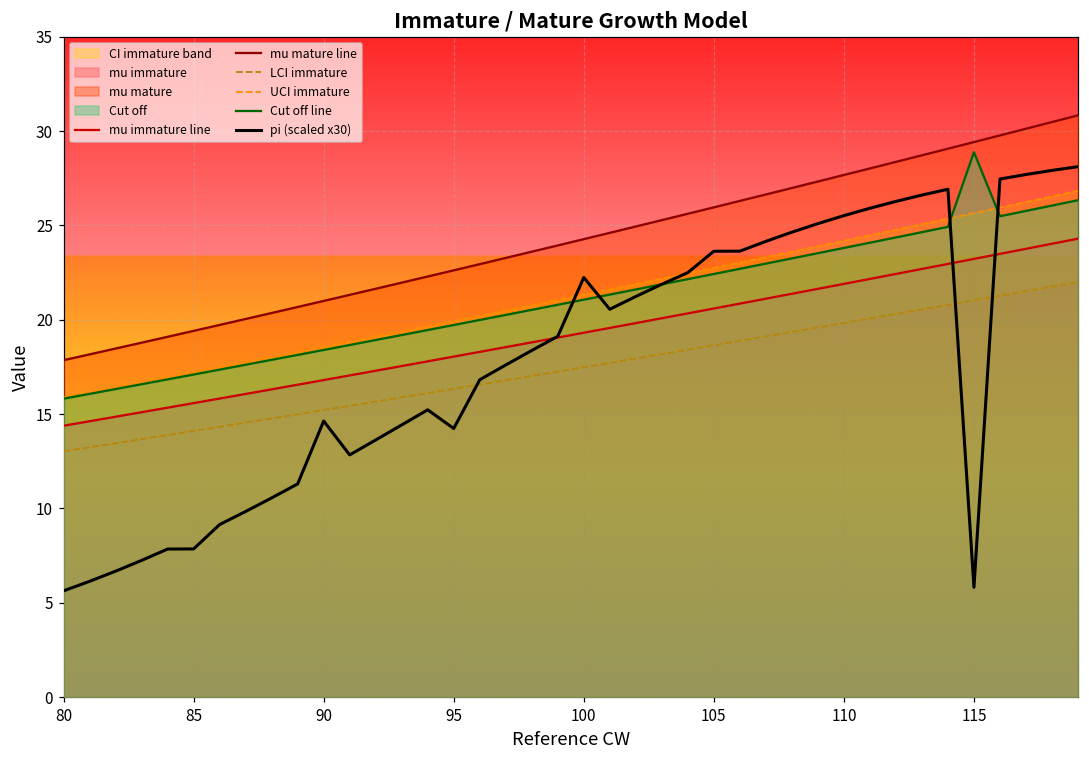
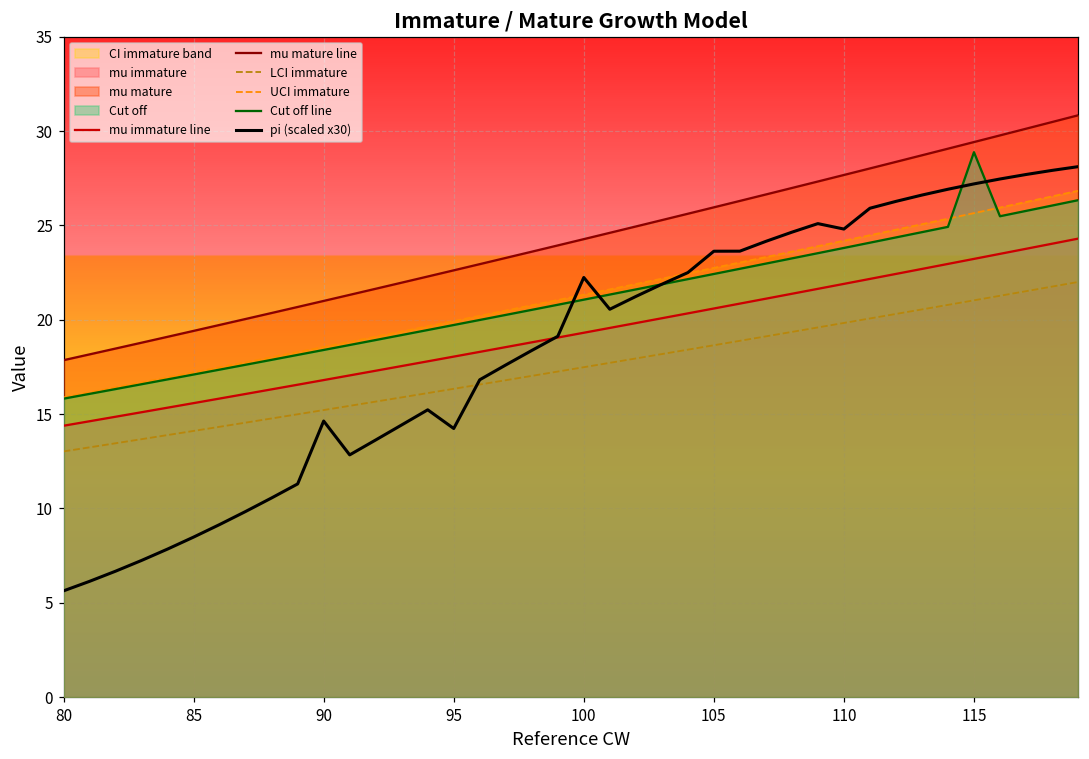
pi (scaled x30), 85: 7.9 -> 8.5
pi (scaled x30), 110: 25.5 -> 24.8
pi (scaled x30), 115: 5.8 -> 27.2
